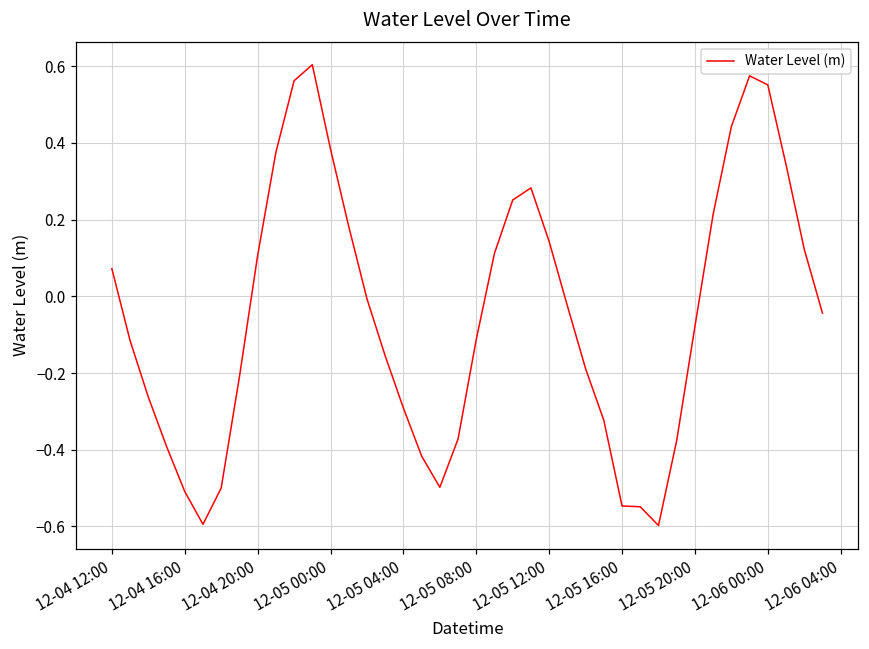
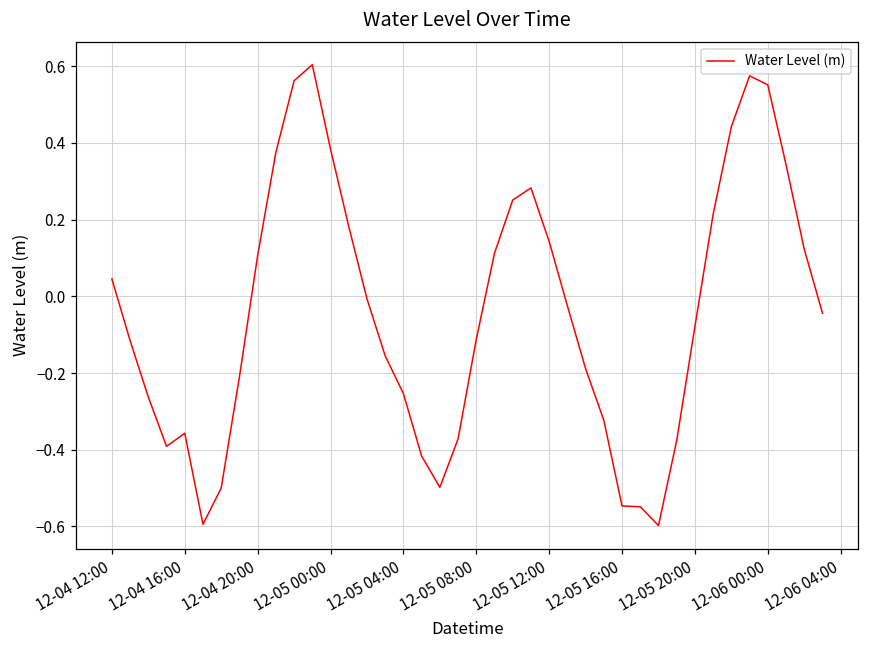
12-04 12:00: 0.07 -> 0.05
12-04 16:00: -0.51 -> -0.36
12-05 04:00: -0.29 -> -0.25
